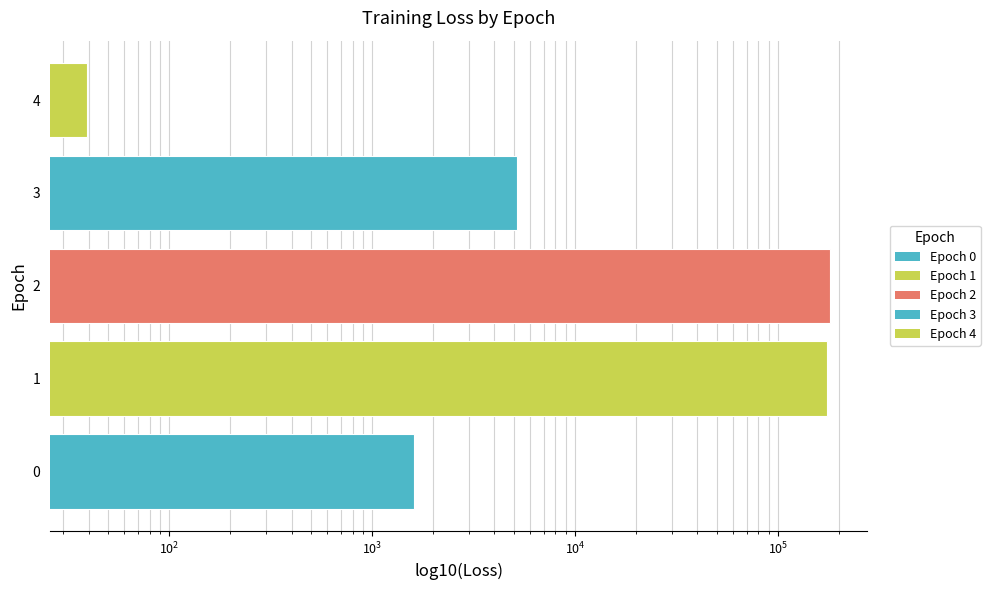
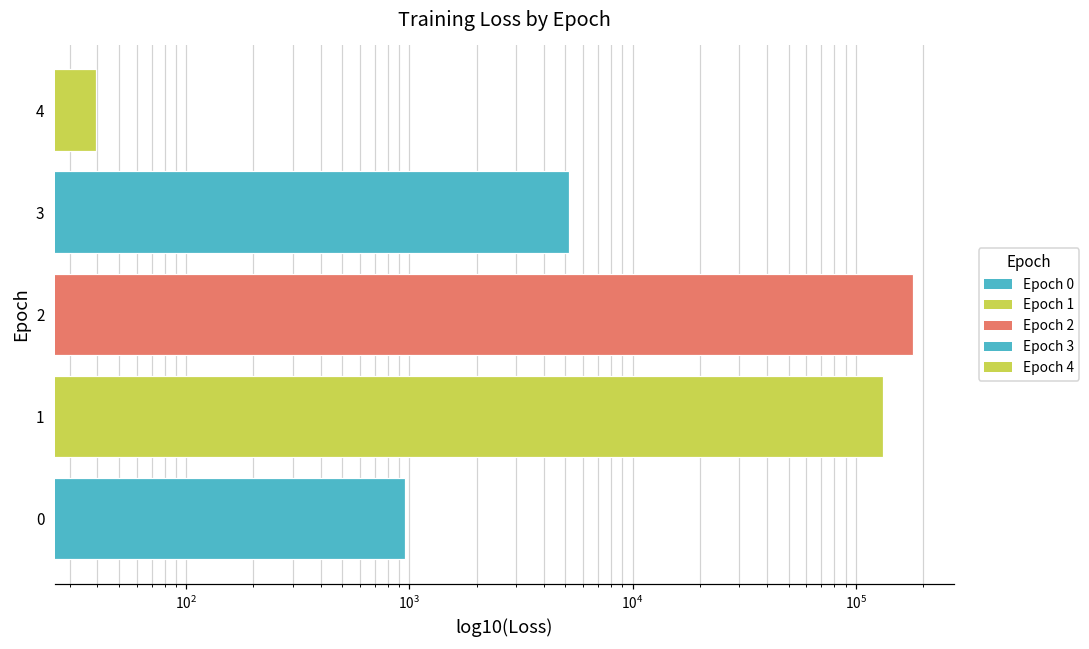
1: 170000 -> 130000
0: 1600 -> 1000
